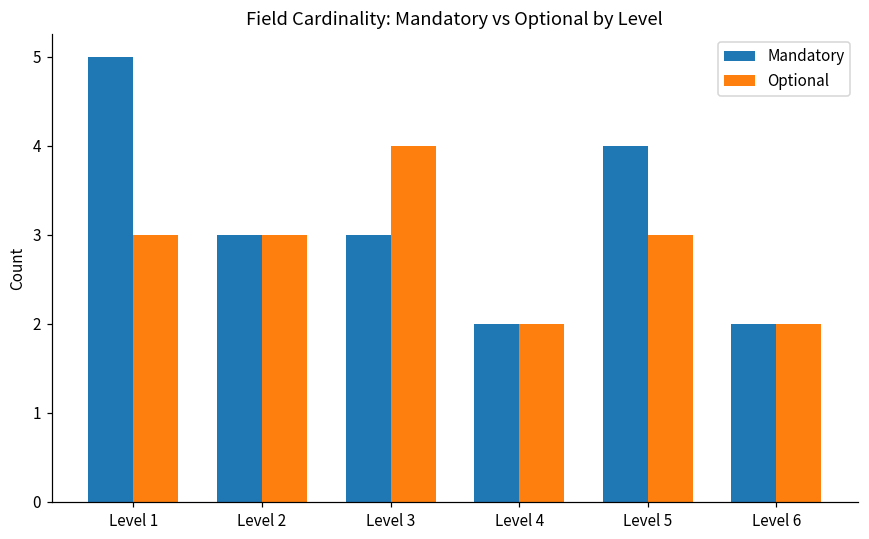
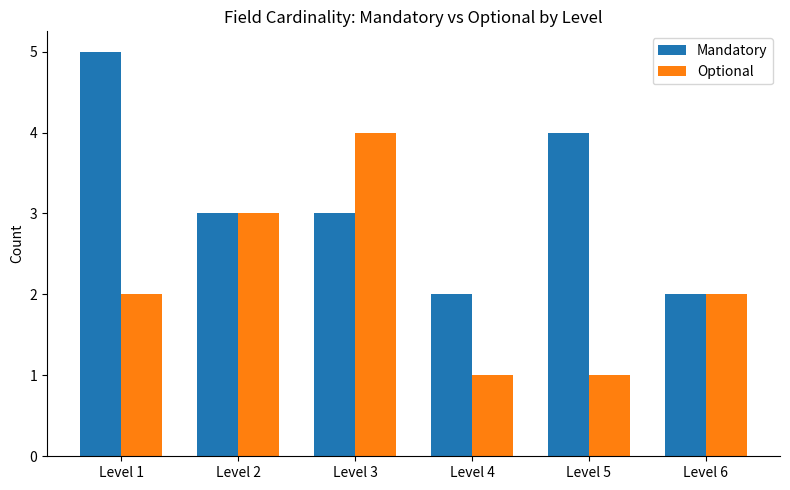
Optional, Level 1: 3 -> 2
Optional, Level 4: 2 -> 1
Optional, Level 5: 3 -> 1
